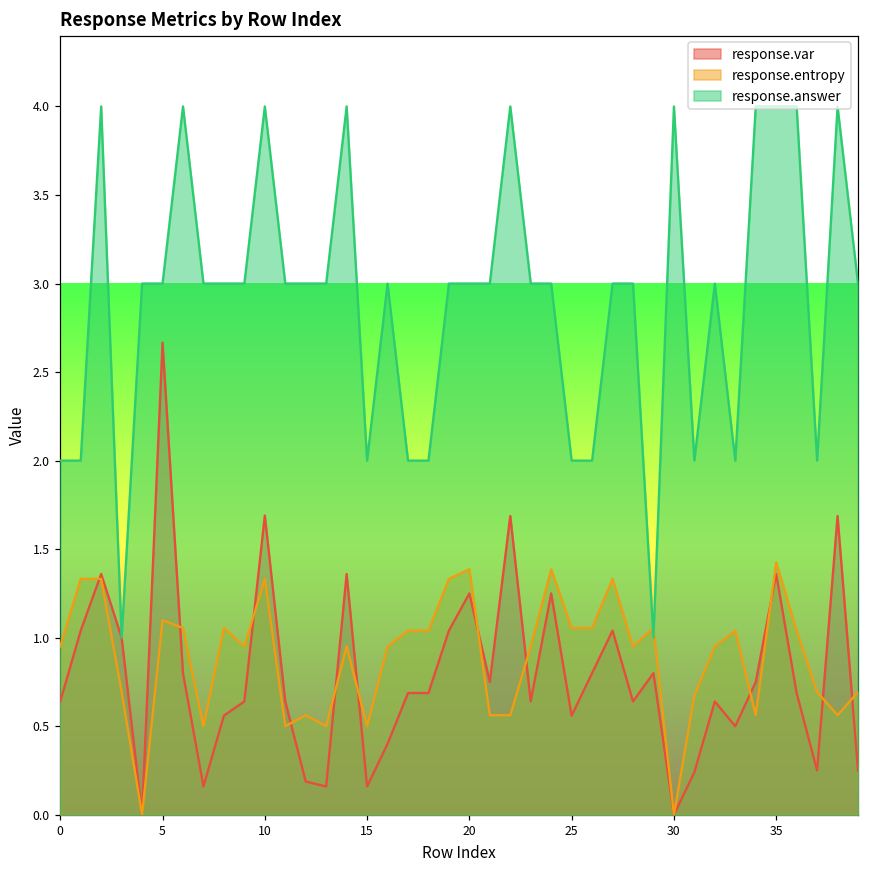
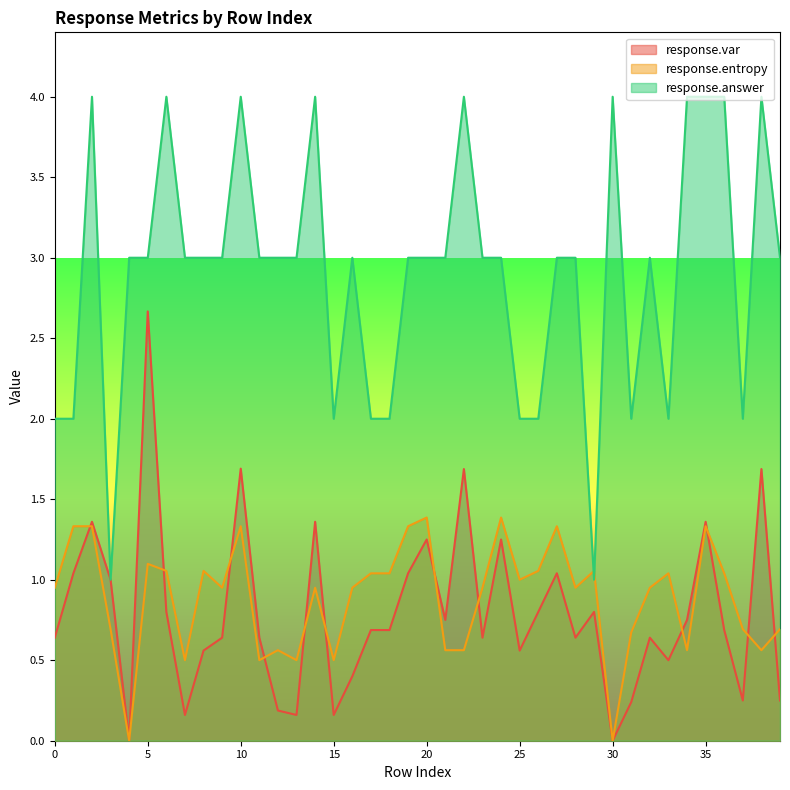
response.entropy, 25: 1.05 -> 1.00
response.entropy, 35: 1.43 -> 1.33
